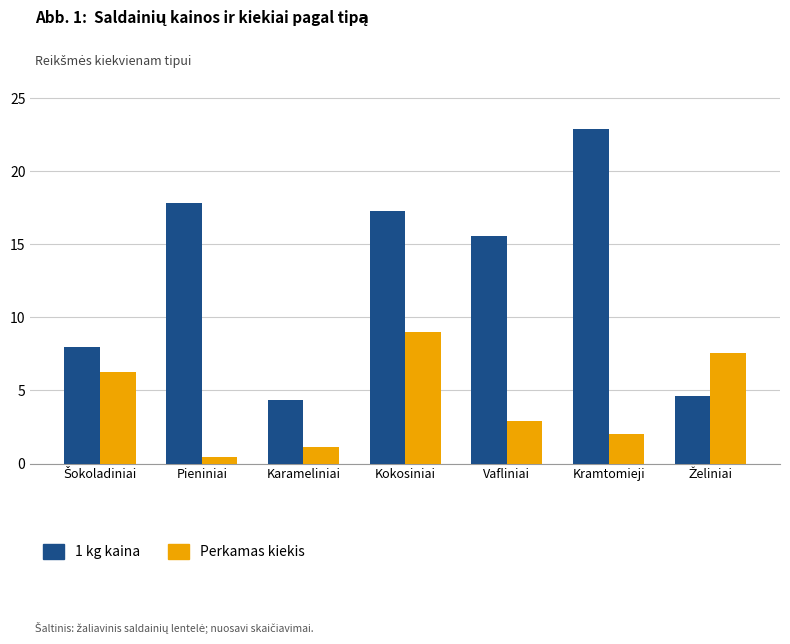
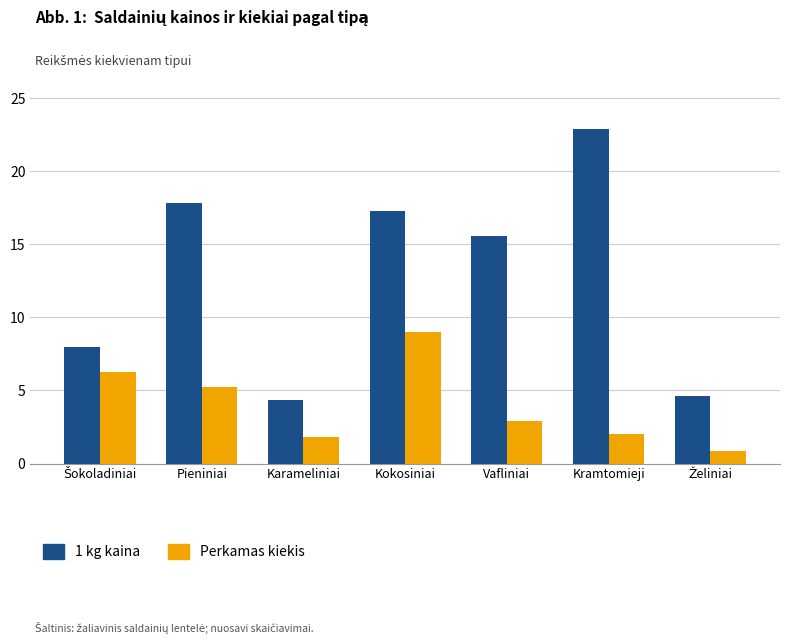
Perkamas kiekis, Pieniniai: 0.5 -> 5.3
Perkamas kiekis, Karameliniai: 1.2 -> 1.8
Perkamas kiekis, Želiniai: 7.6 -> 0.9
